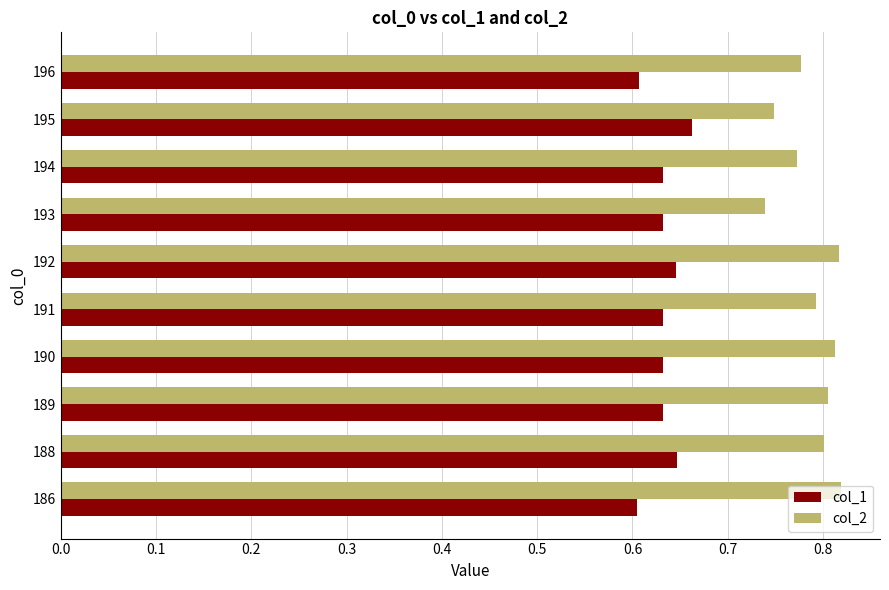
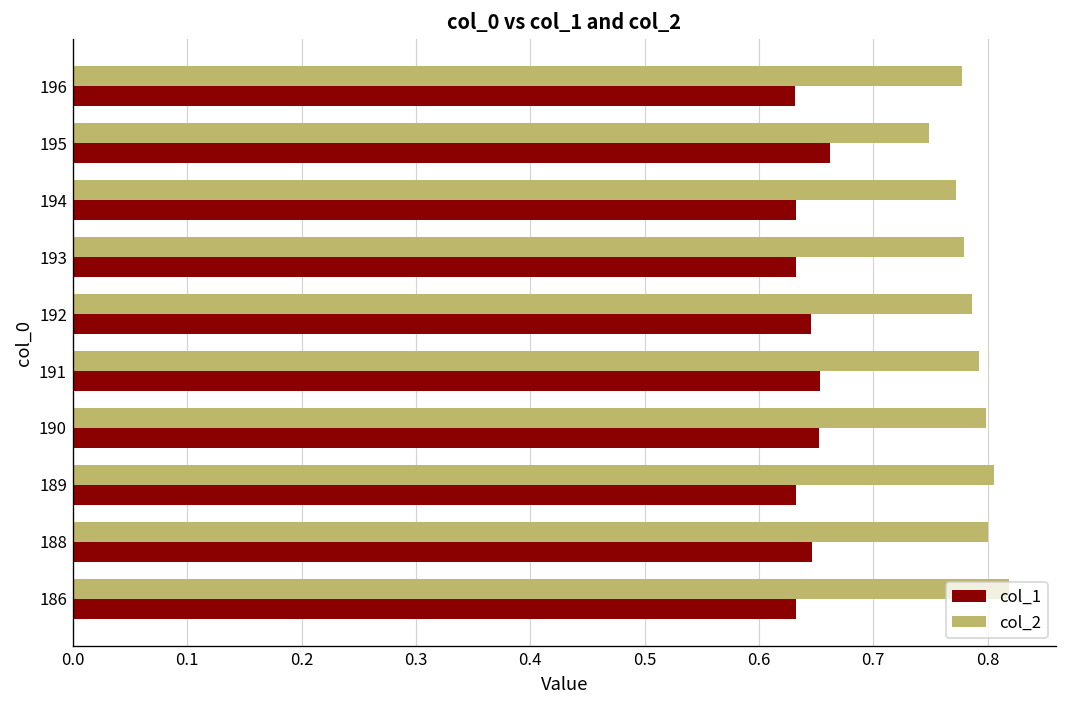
col_1, 196: 0.61 -> 0.63
col_2, 193: 0.74 -> 0.78
col_2, 192: 0.82 -> 0.79
col_1, 191: 0.63 -> 0.65
col_2, 190: 0.81 -> 0.80
col_1, 190: 0.63 -> 0.65
col_1, 186: 0.60 -> 0.63
